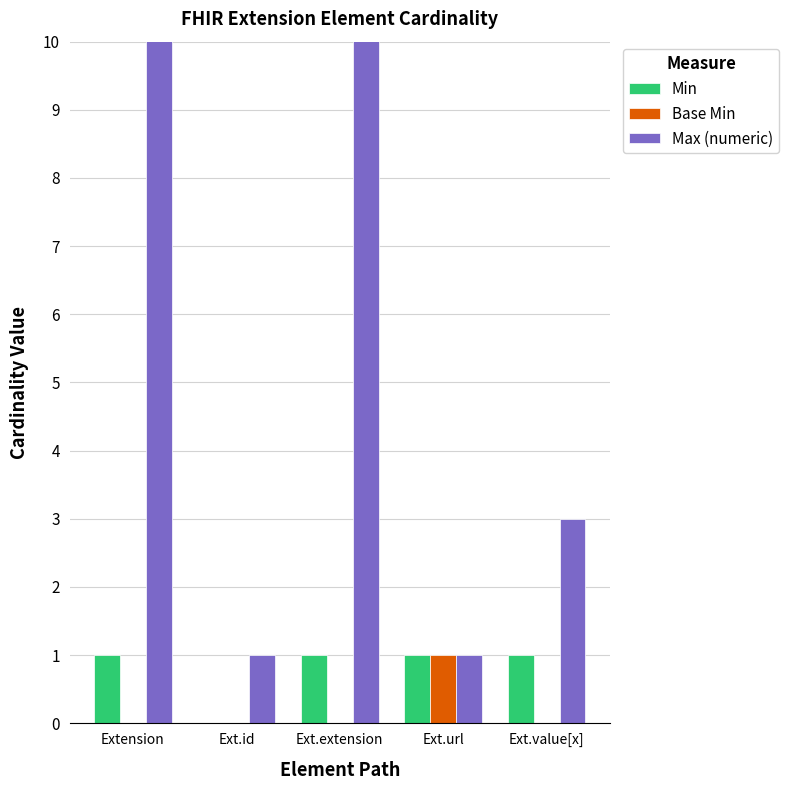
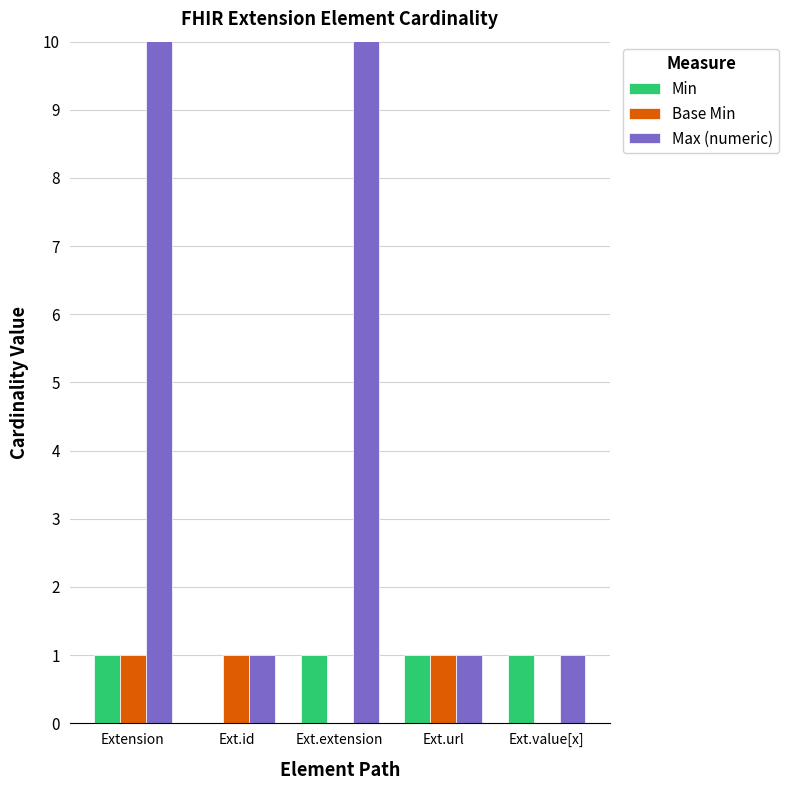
Base Min, Extension: 0 -> 1
Base Min, Ext.id: 0 -> 1
Max (numeric), Ext.value[x]: 3 -> 1
